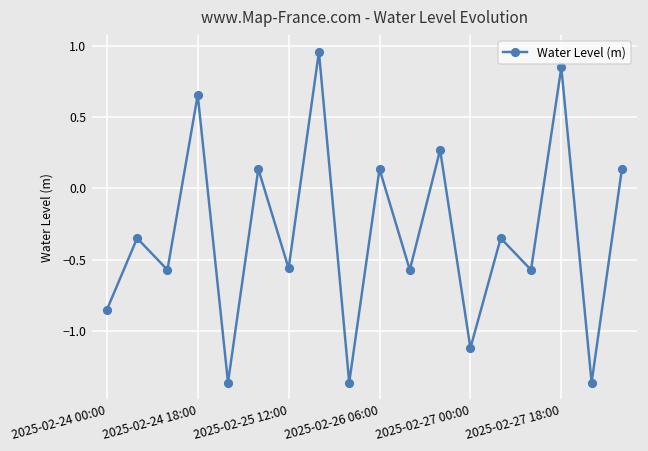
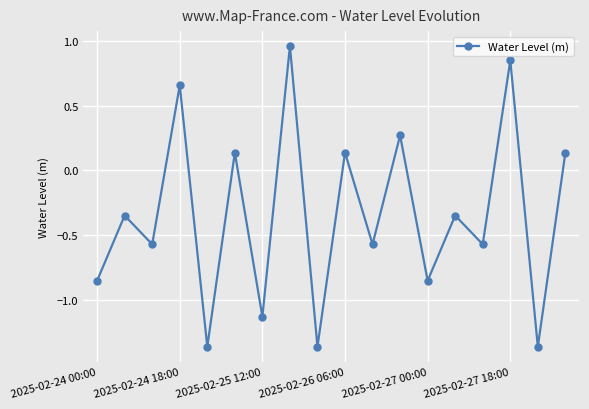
2025-02-25 12:00: -0.56 -> -1.13
2025-02-27 00:00: -1.12 -> -0.85
